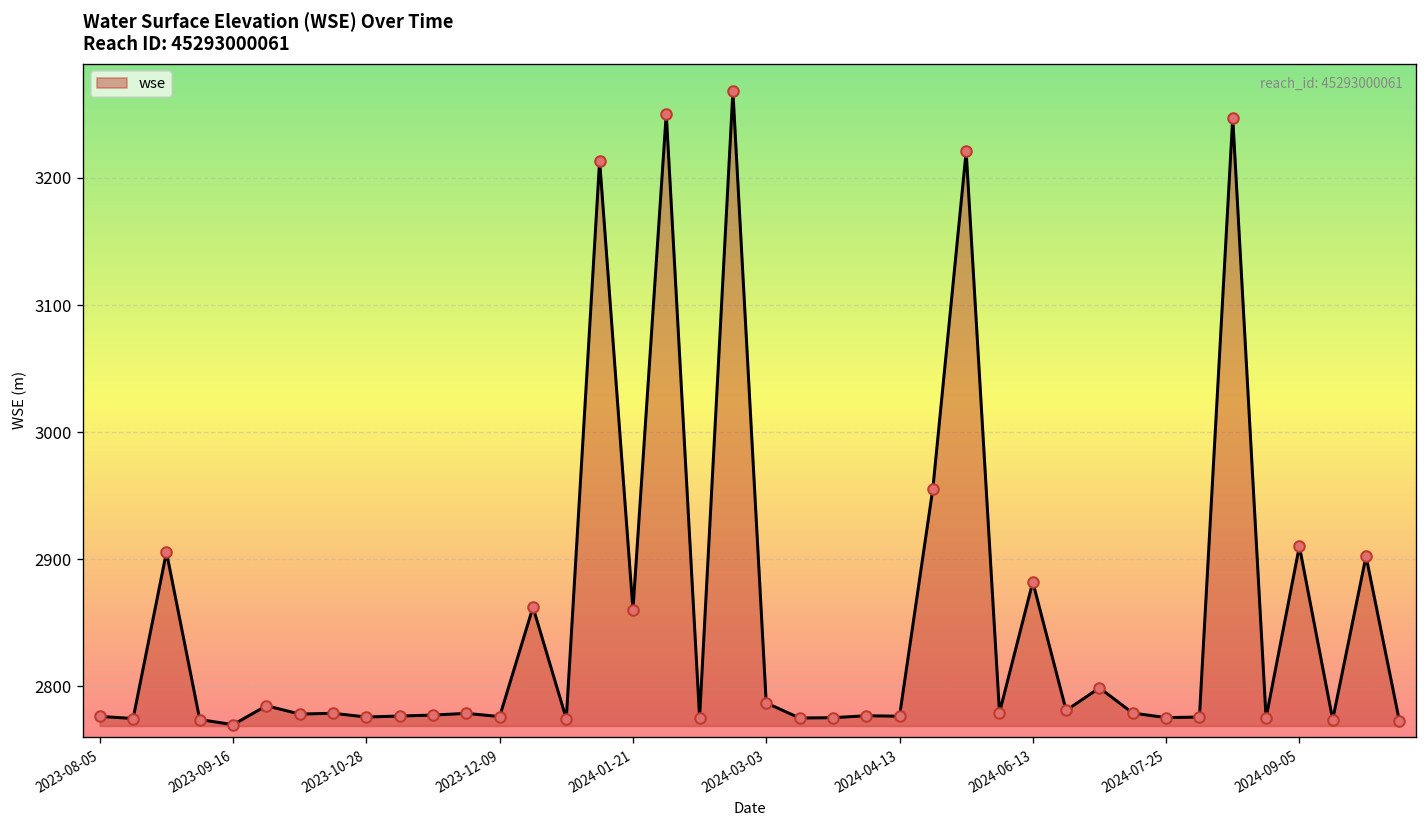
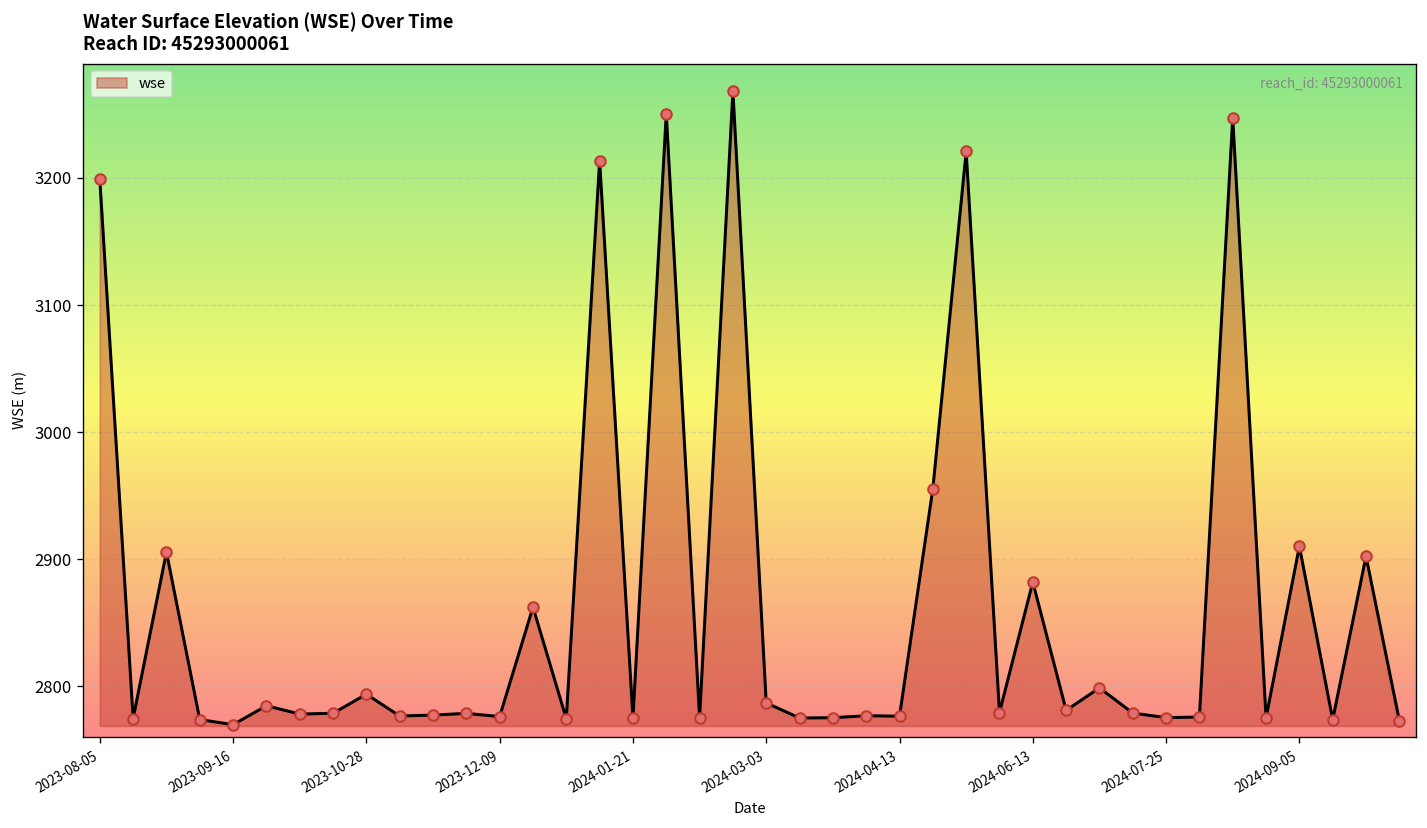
2023-08-05: 2776 -> 3199
2023-10-28: 2776 -> 2794
2024-01-21: 2860 -> 2775
